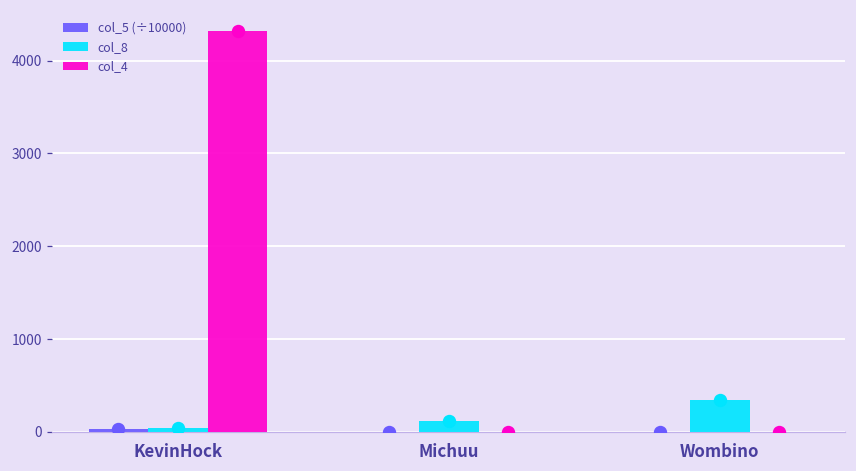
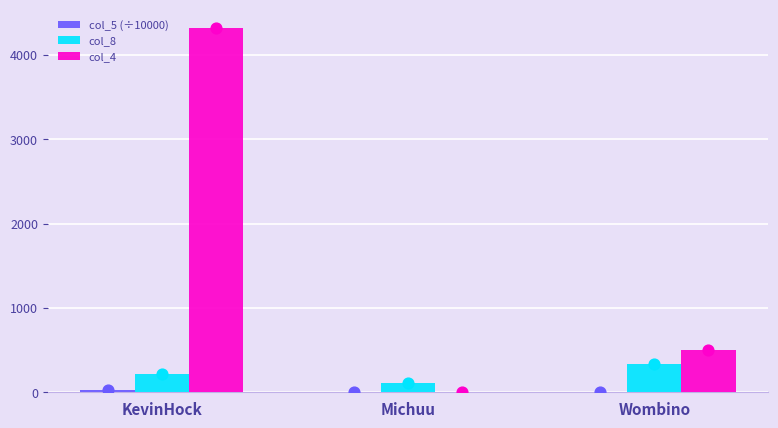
col_8, KevinHock: 0 -> 200
col_4, Wombino: 0 -> 500
